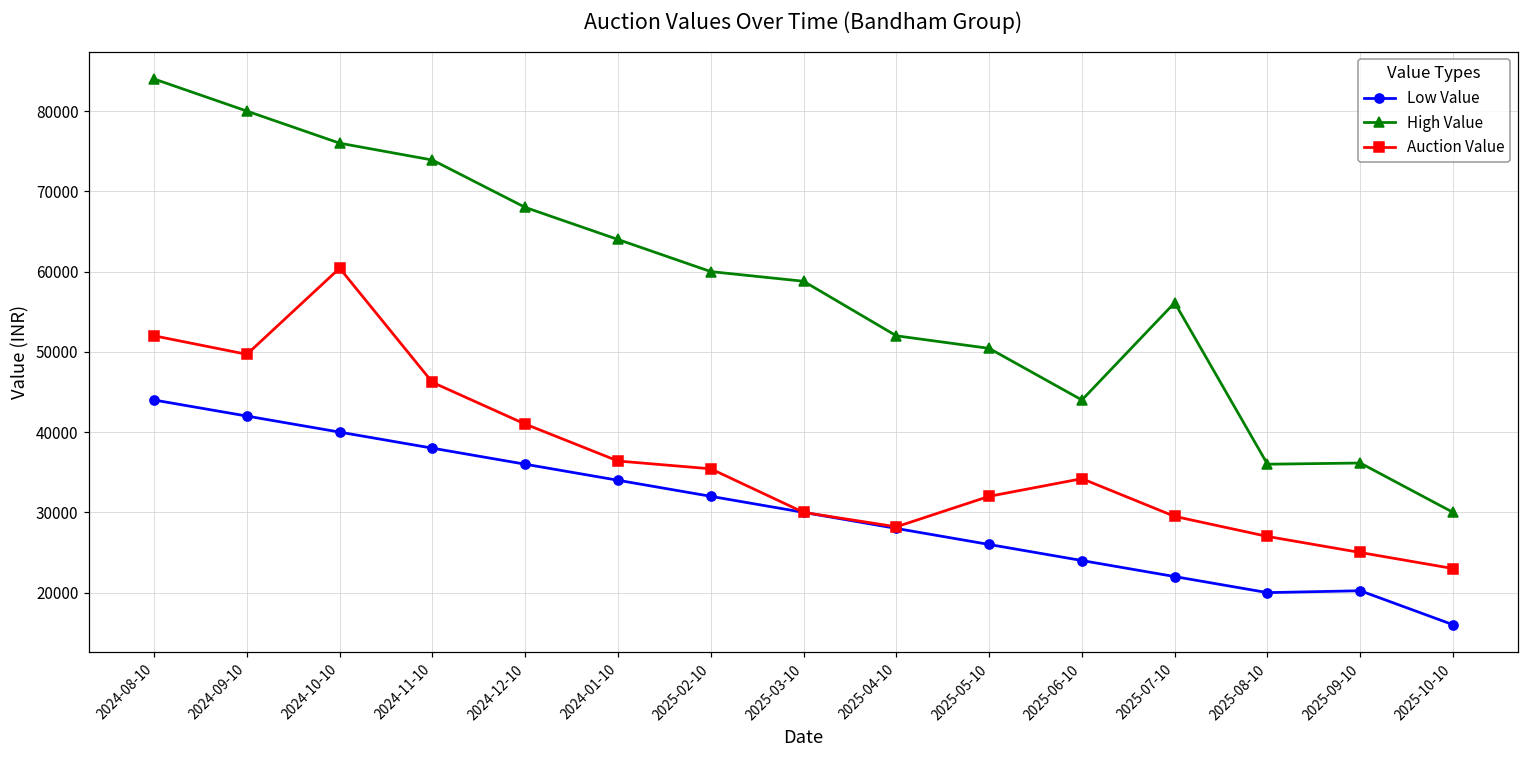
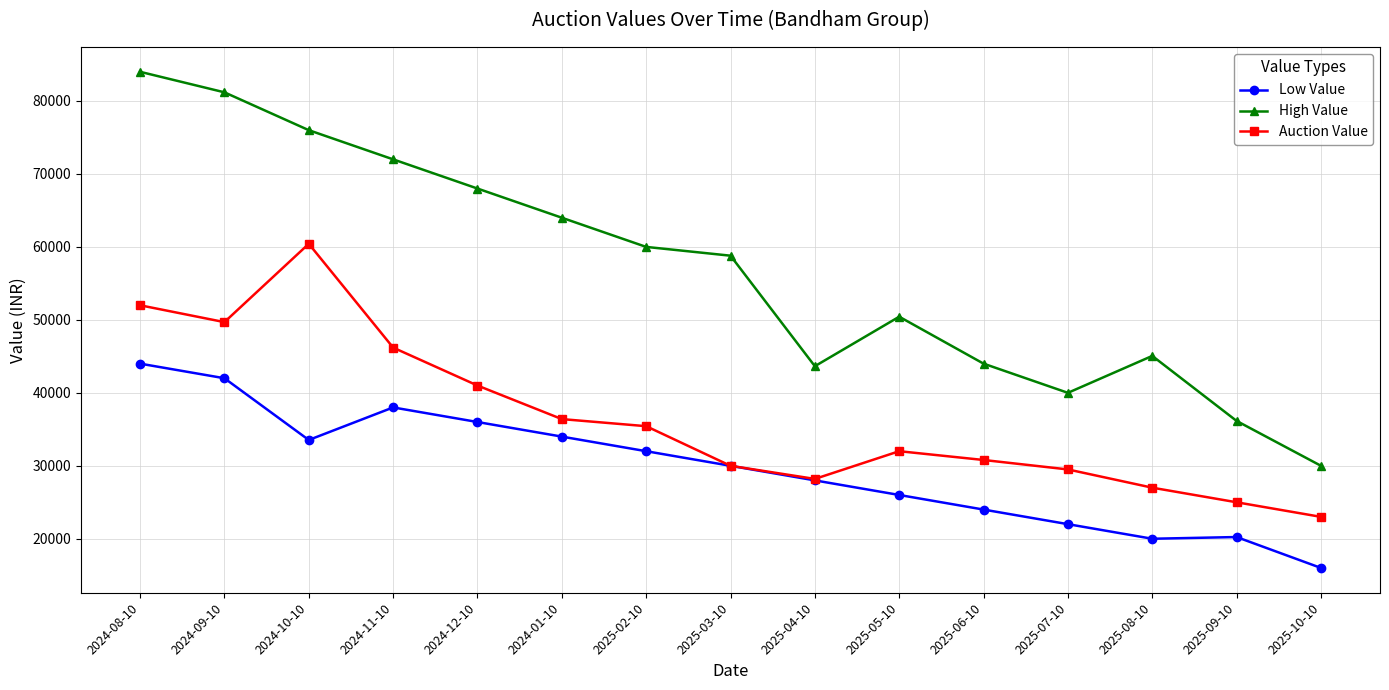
High Value, 2024-09-10: 80000 -> 81000
Low Value, 2024-10-10: 40000 -> 34000
High Value, 2024-11-10: 74000 -> 72000
High Value, 2025-04-10: 52000 -> 44000
Auction Value, 2025-06-10: 34000 -> 31000
High Value, 2025-07-10: 56000 -> 40000
High Value, 2025-08-10: 36000 -> 45000
